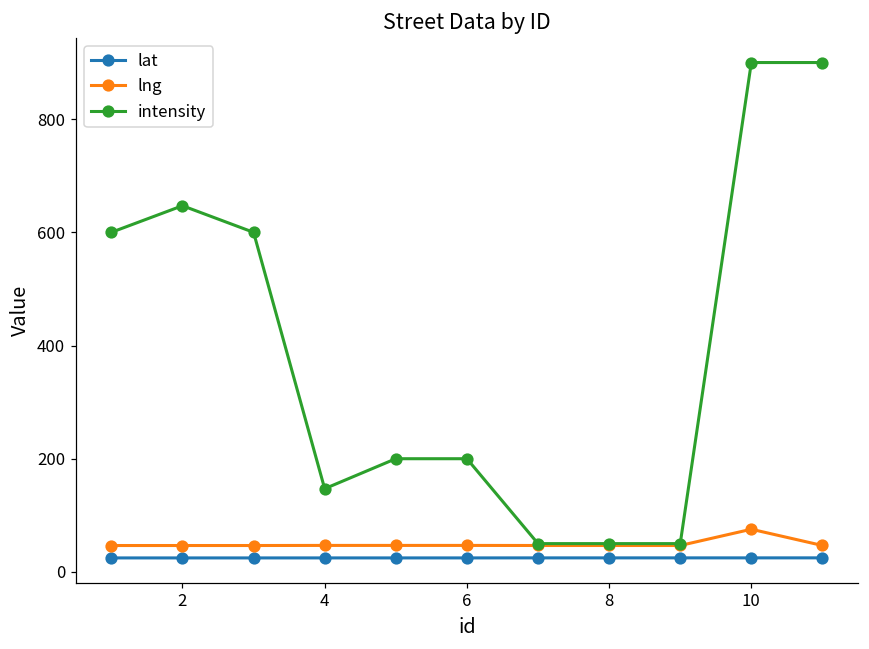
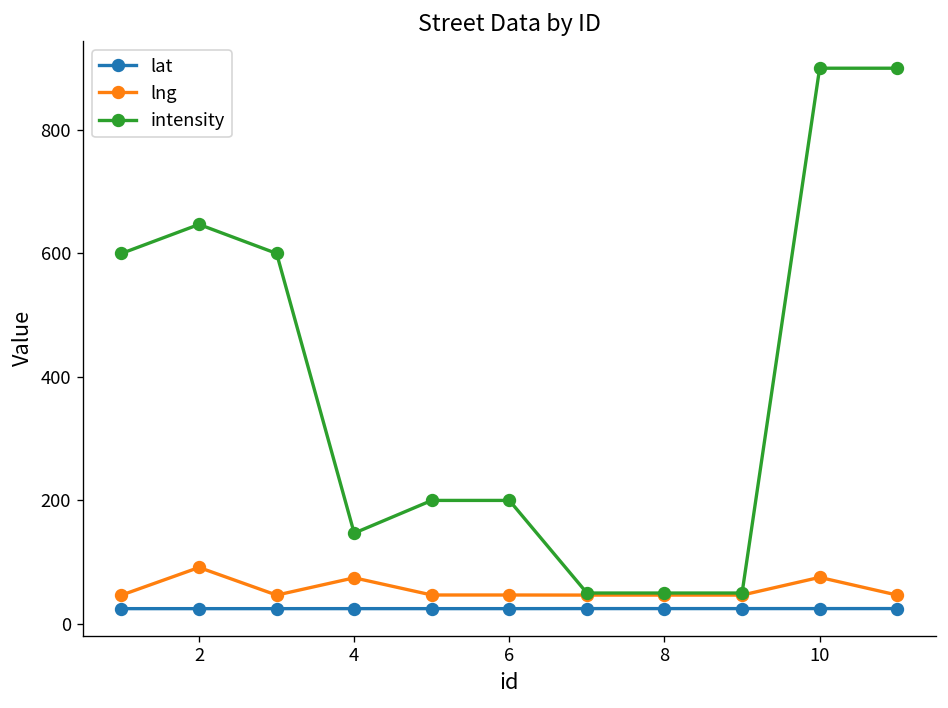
lng, 2: 50 -> 90
lng, 4: 50 -> 70
